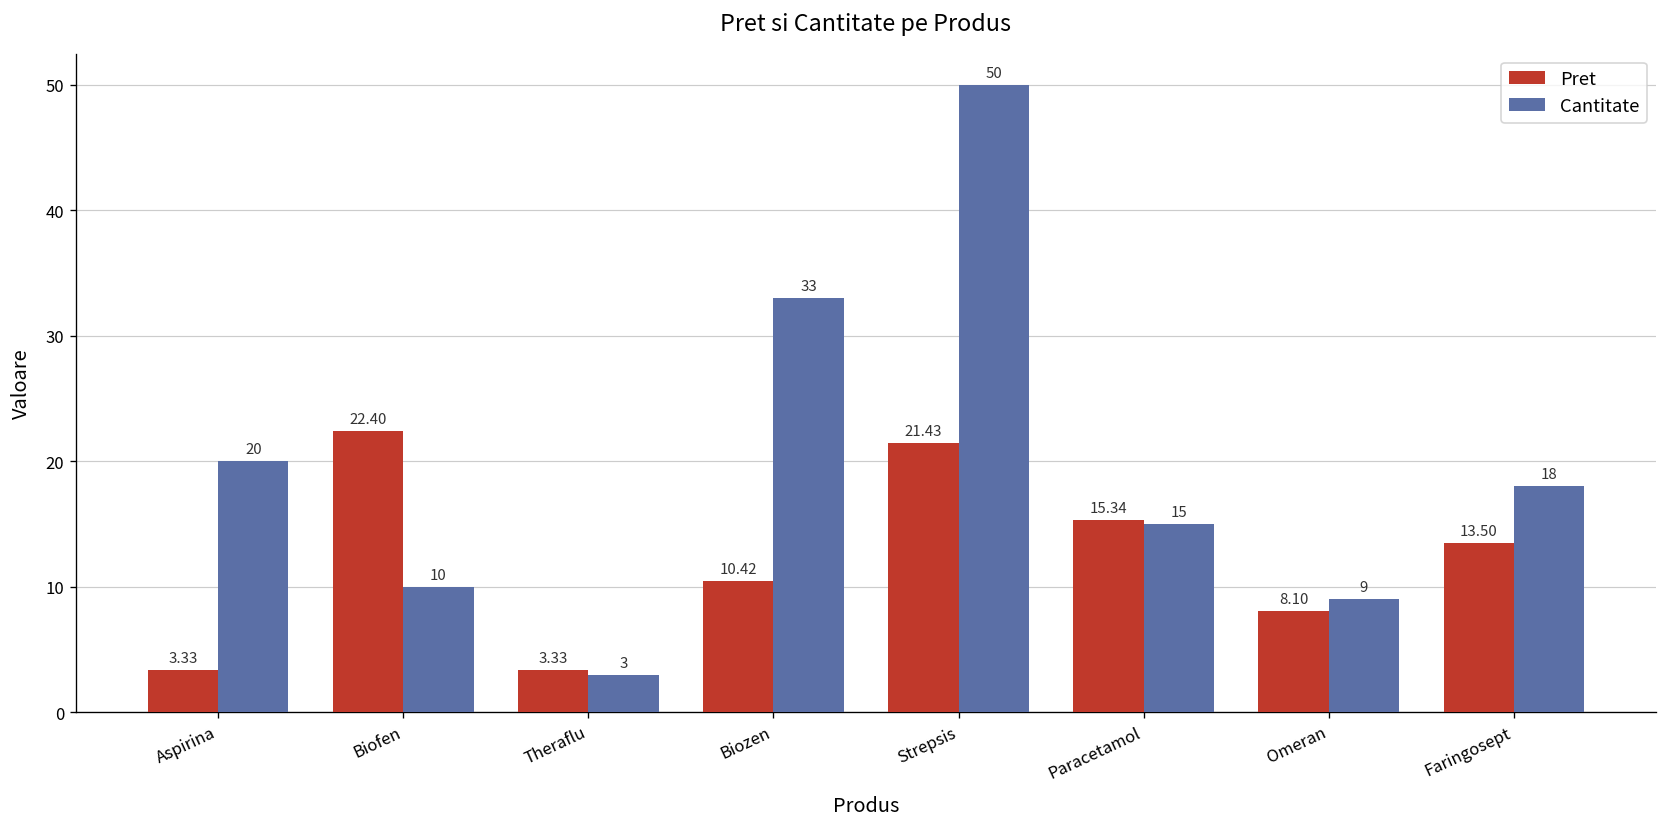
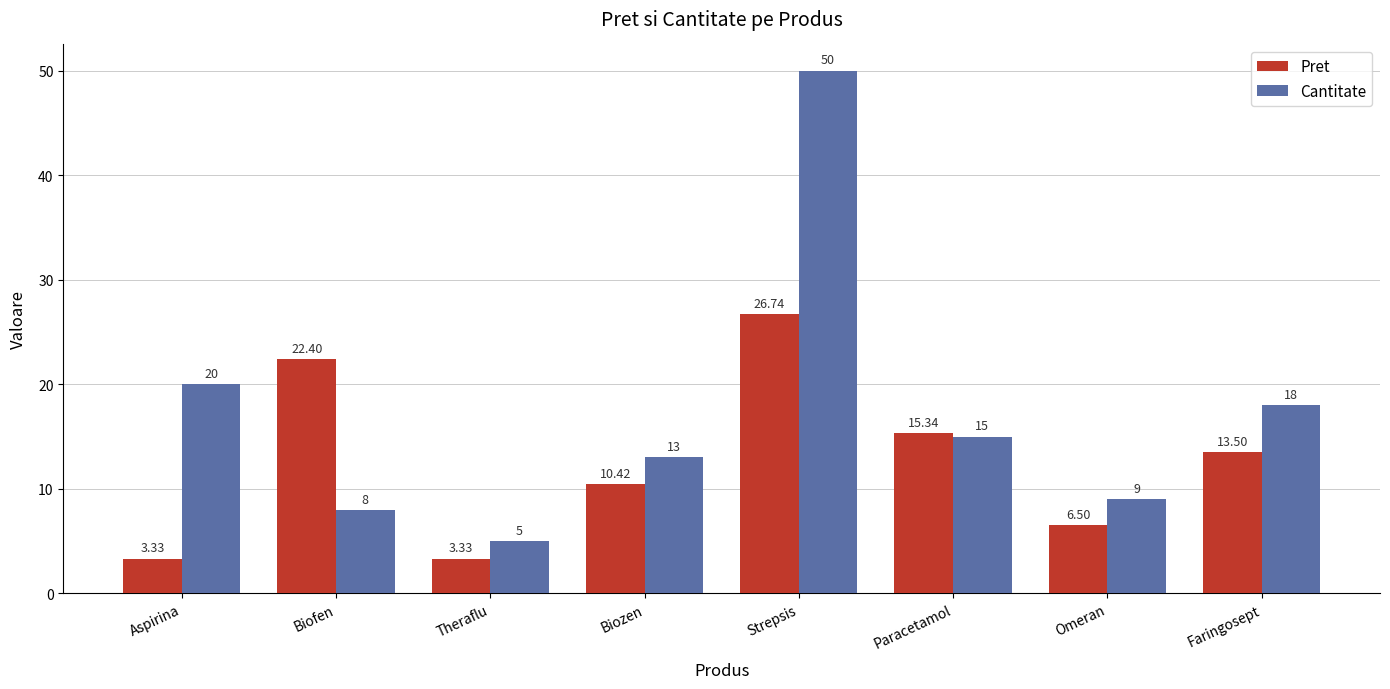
Cantitate, Biofen: 10 -> 8
Cantitate, Theraflu: 3 -> 5
Cantitate, Biozen: 33 -> 13
Pret, Strepsis: 21.43 -> 26.74
Pret, Omeran: 8.10 -> 6.50
